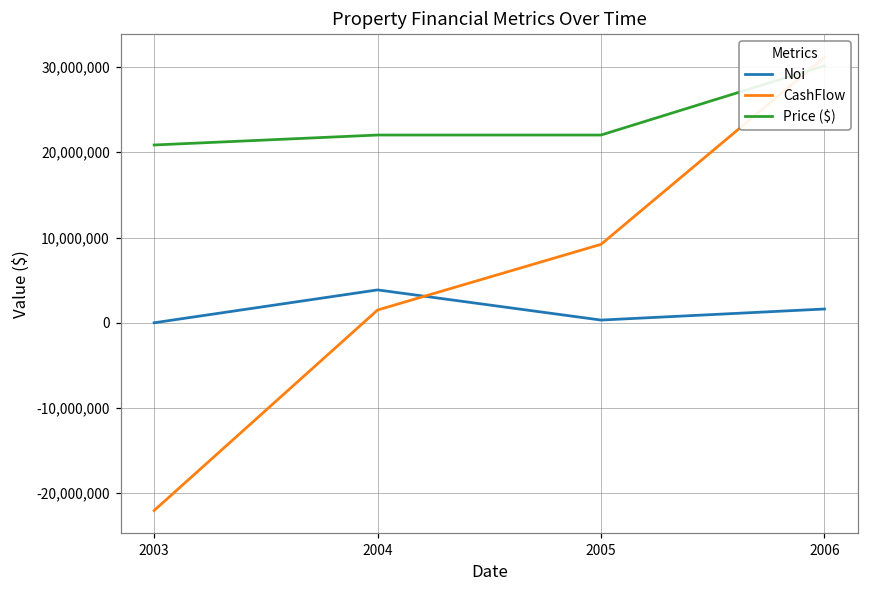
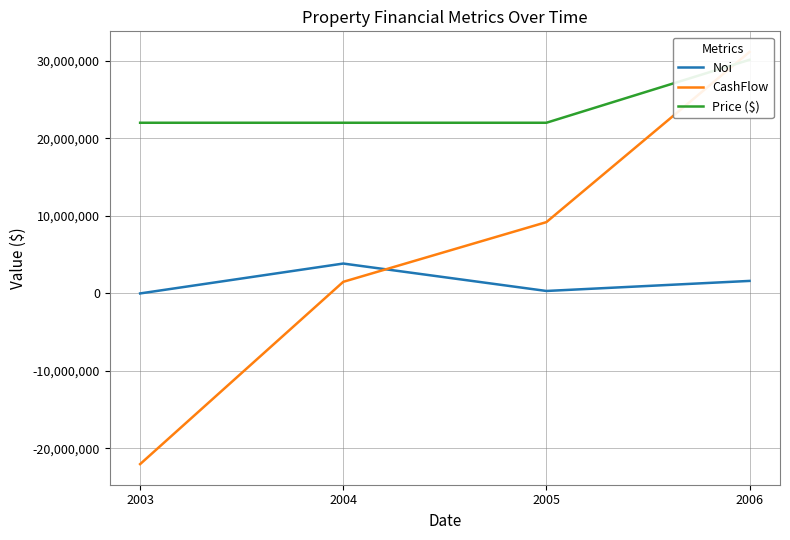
Price ($), 2003: 21,000,000 -> 22,000,000
